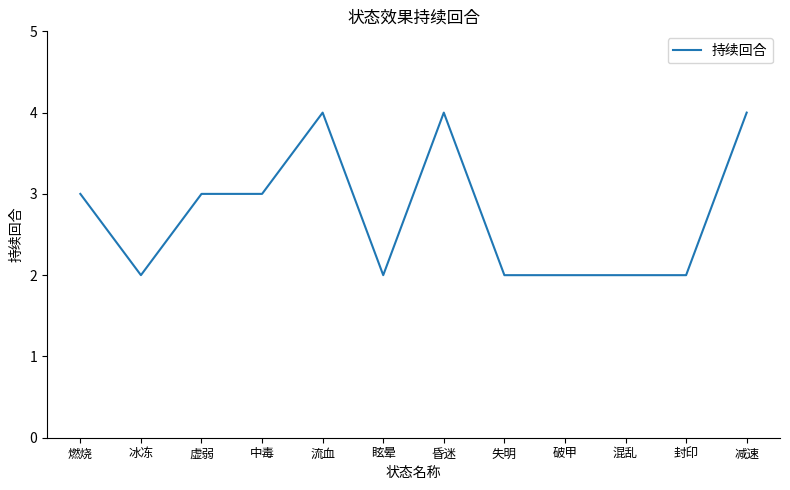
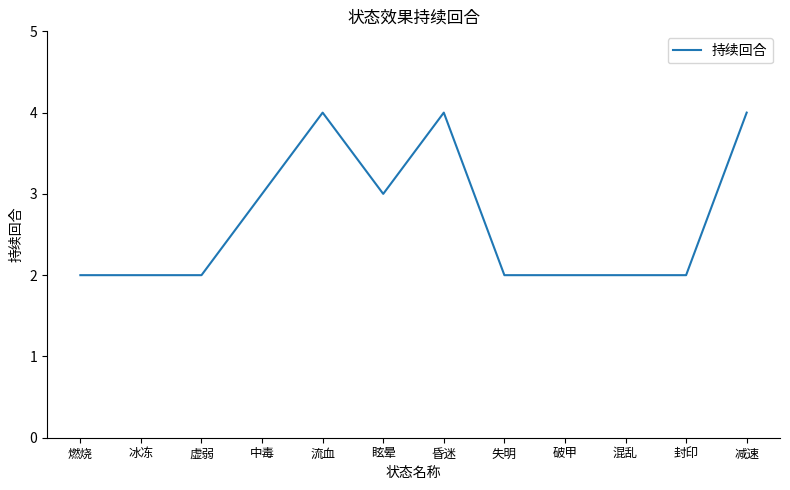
燃烧: 3 -> 2
虚弱: 3 -> 2
眩晕: 2 -> 3
